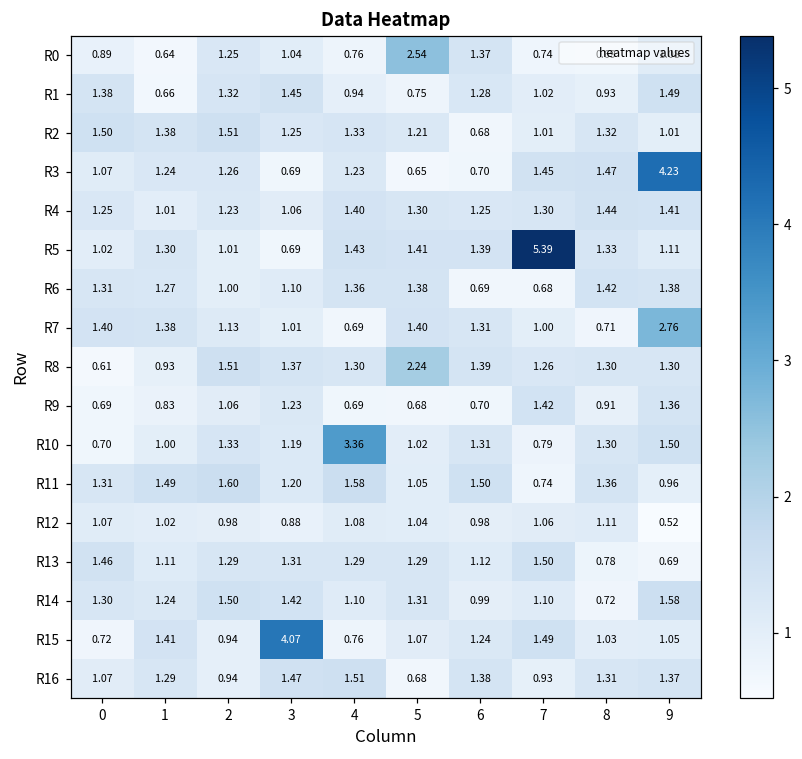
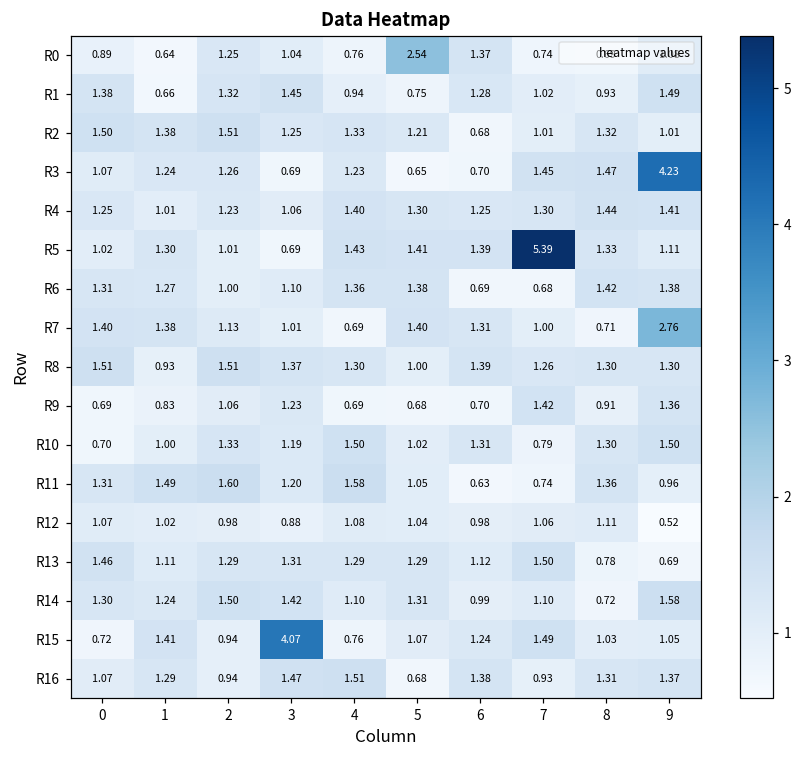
R8, 0: 0.61 -> 1.51
R8, 5: 2.24 -> 1.00
R10, 4: 3.36 -> 1.50
R11, 6: 1.50 -> 0.63
